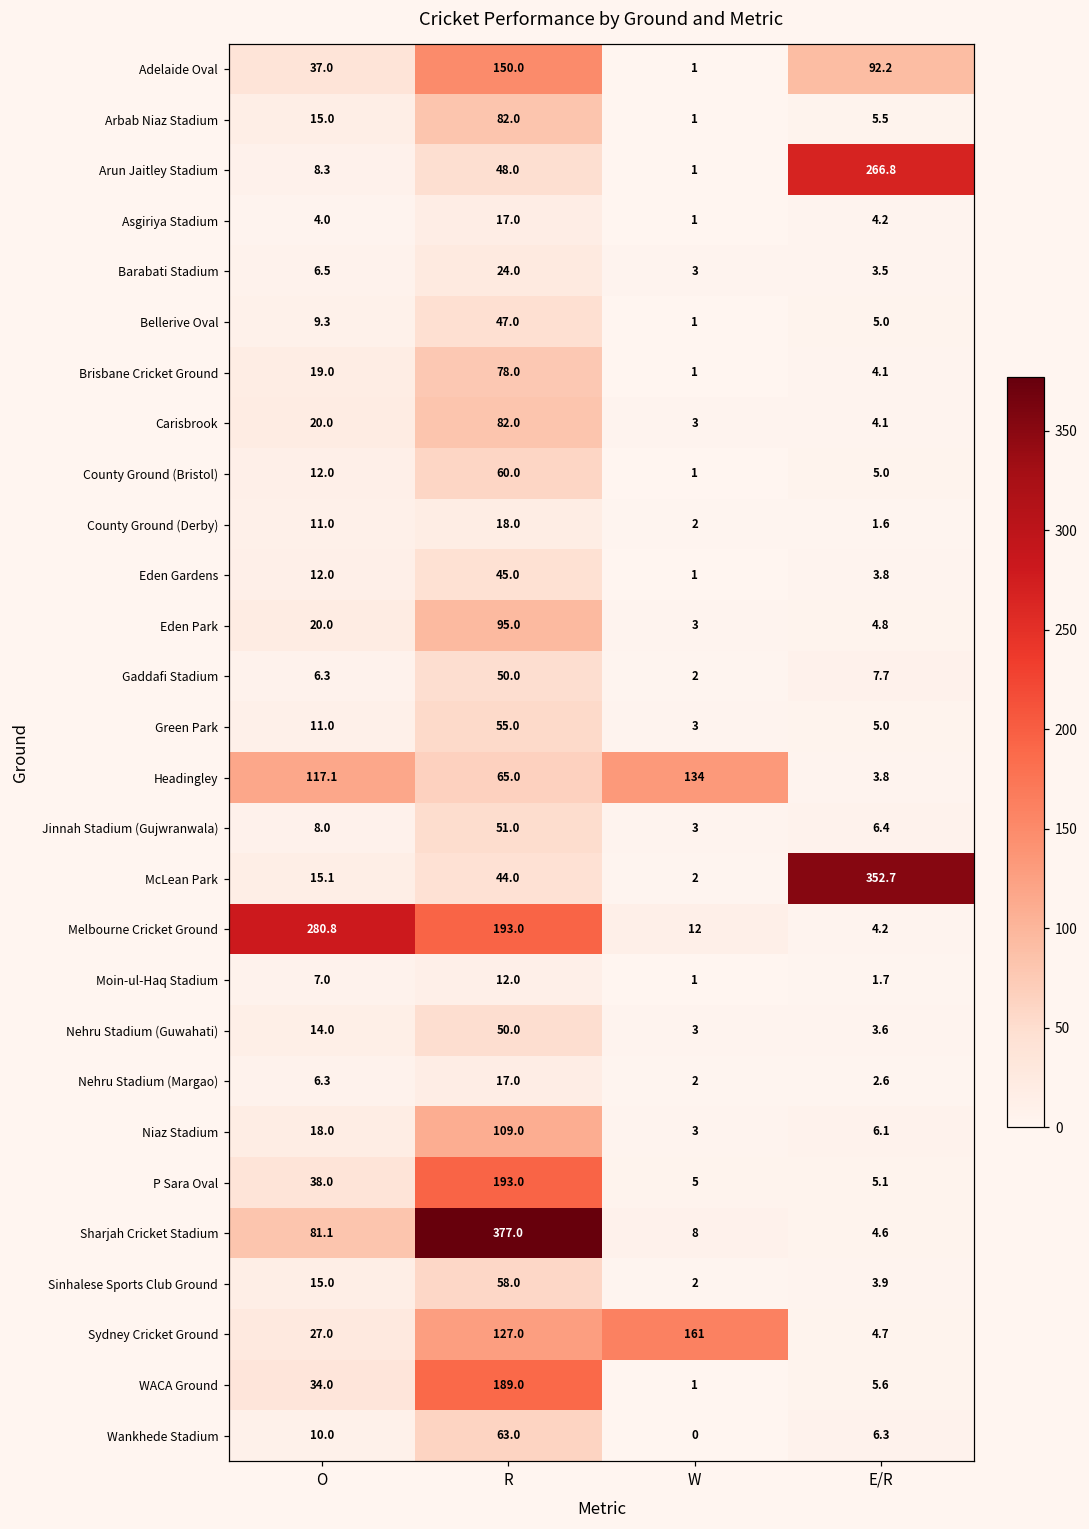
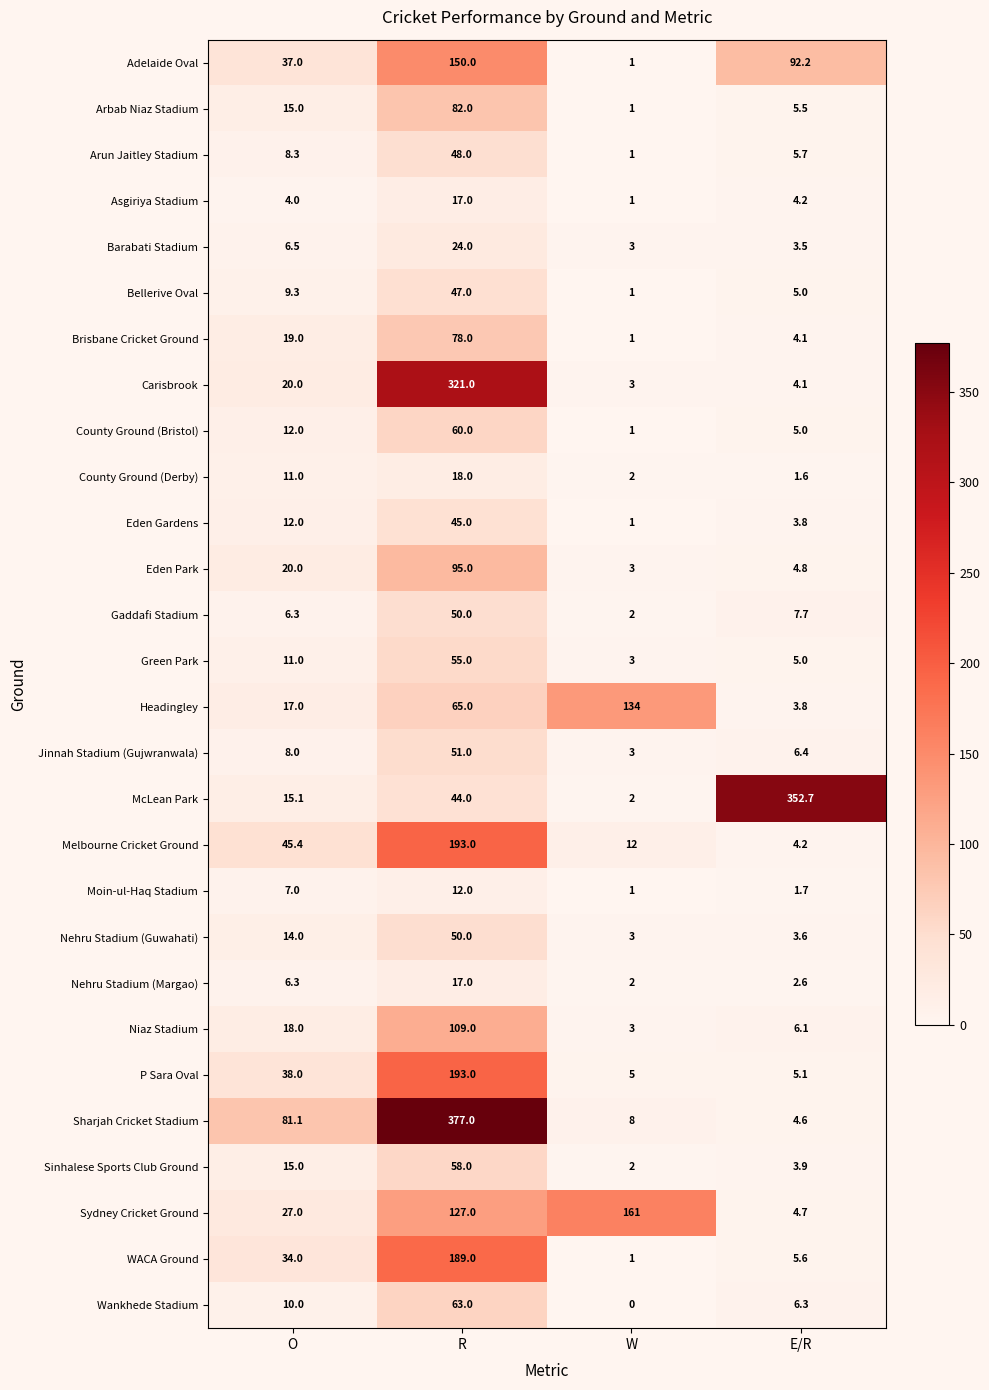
Arun Jaitley Stadium, E/R: 266.8 -> 5.7
Carisbrook, R: 82.0 -> 321.0
Headingley, O: 117.1 -> 17.0
Melbourne Cricket Ground, O: 280.8 -> 45.4
